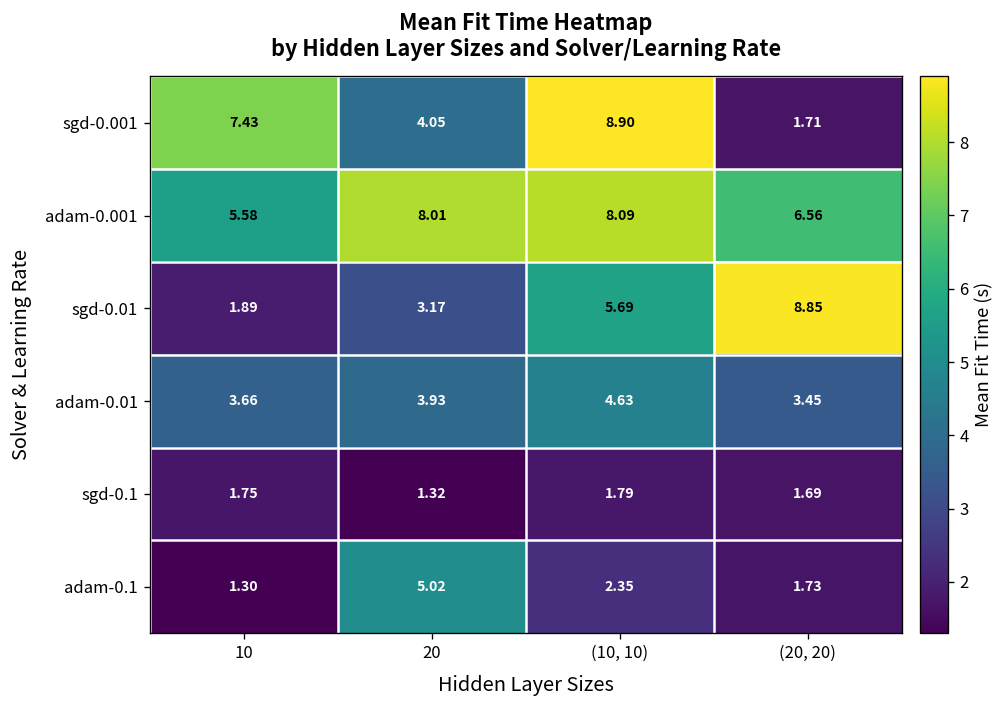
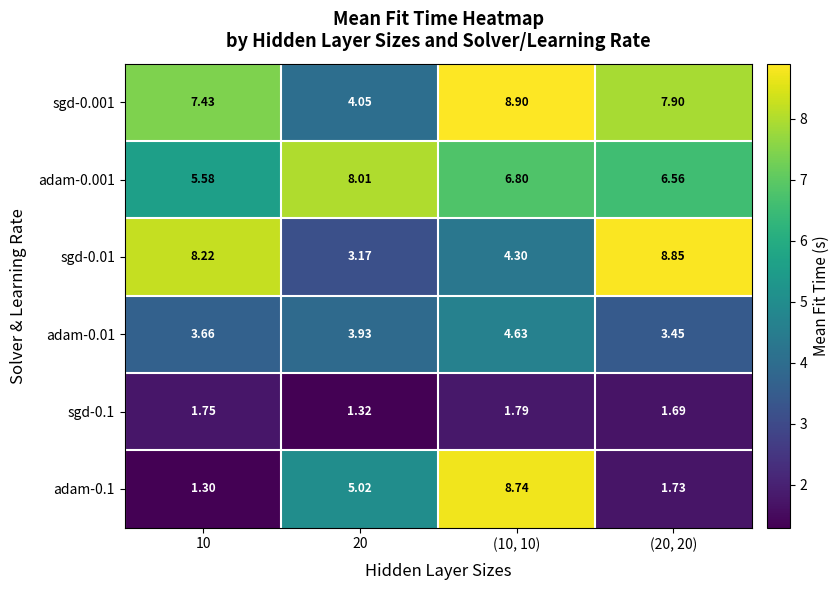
sgd-0.001, (20, 20): 1.71 -> 7.90
adam-0.001, (10, 10): 8.09 -> 6.80
sgd-0.01, 10: 1.89 -> 8.22
sgd-0.01, (10, 10): 5.69 -> 4.30
adam-0.1, (10, 10): 2.35 -> 8.74
